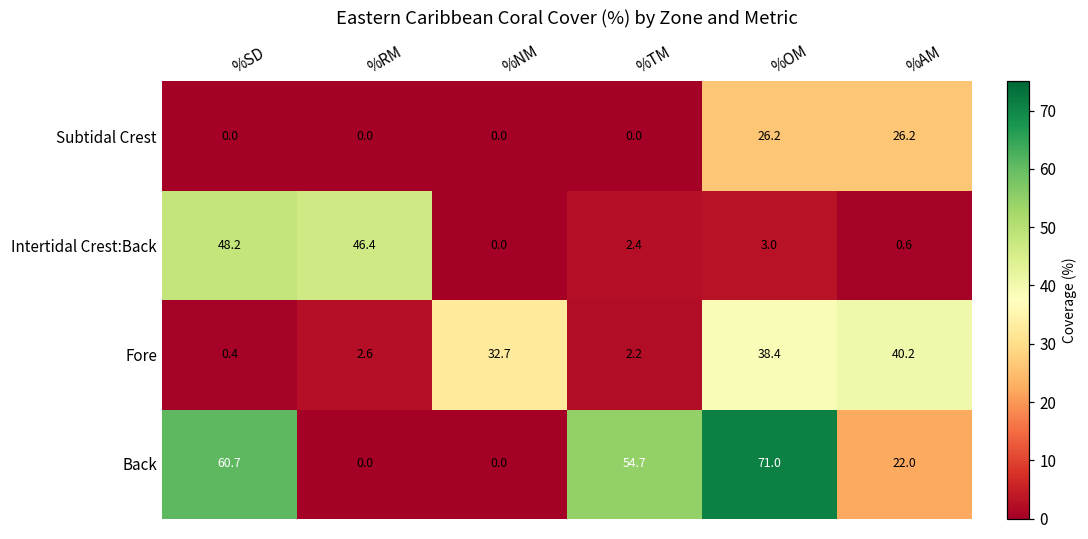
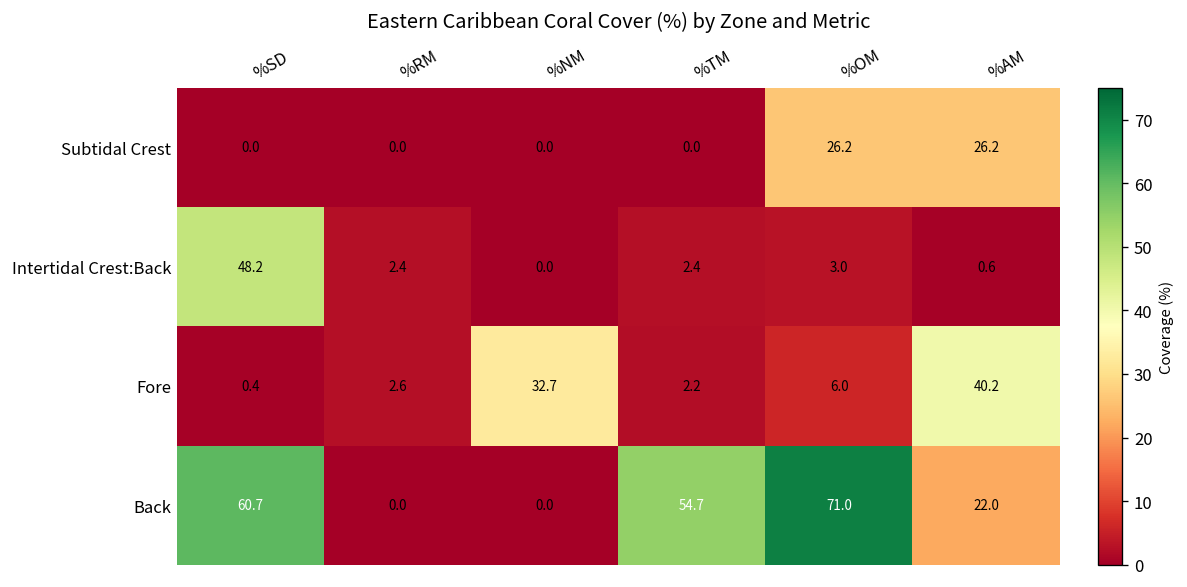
Intertidal Crest:Back, %RM: 46.4 -> 2.4
Fore, %OM: 38.4 -> 6.0
